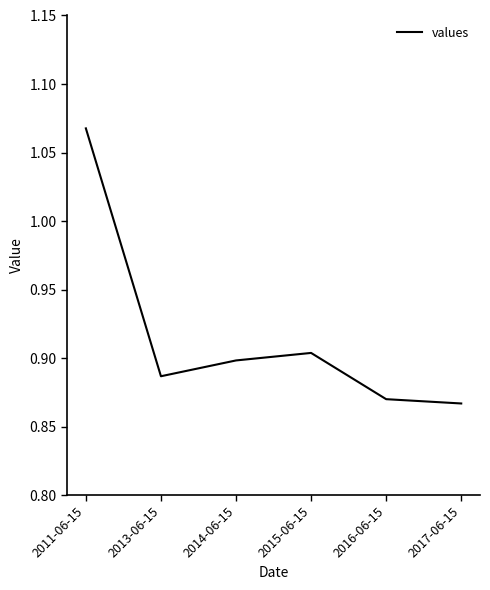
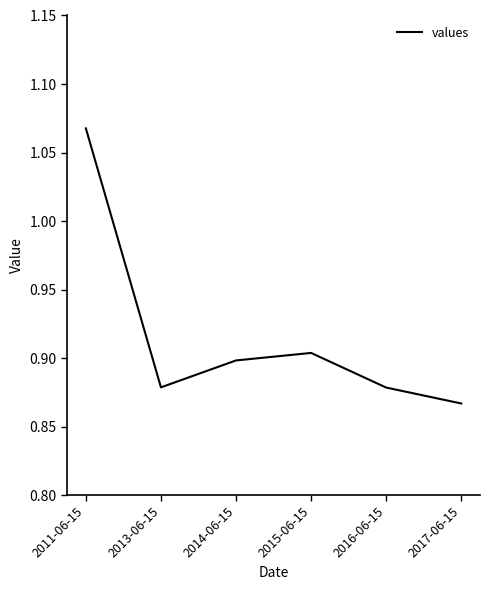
2013-06-15: 0.887 -> 0.879
2016-06-15: 0.870 -> 0.878
